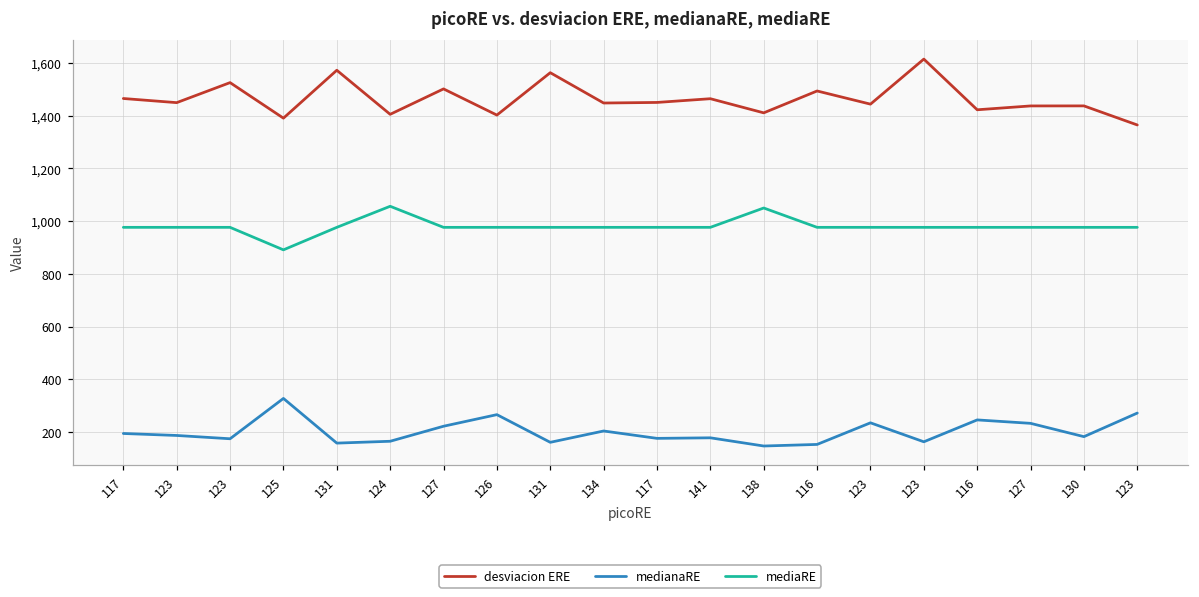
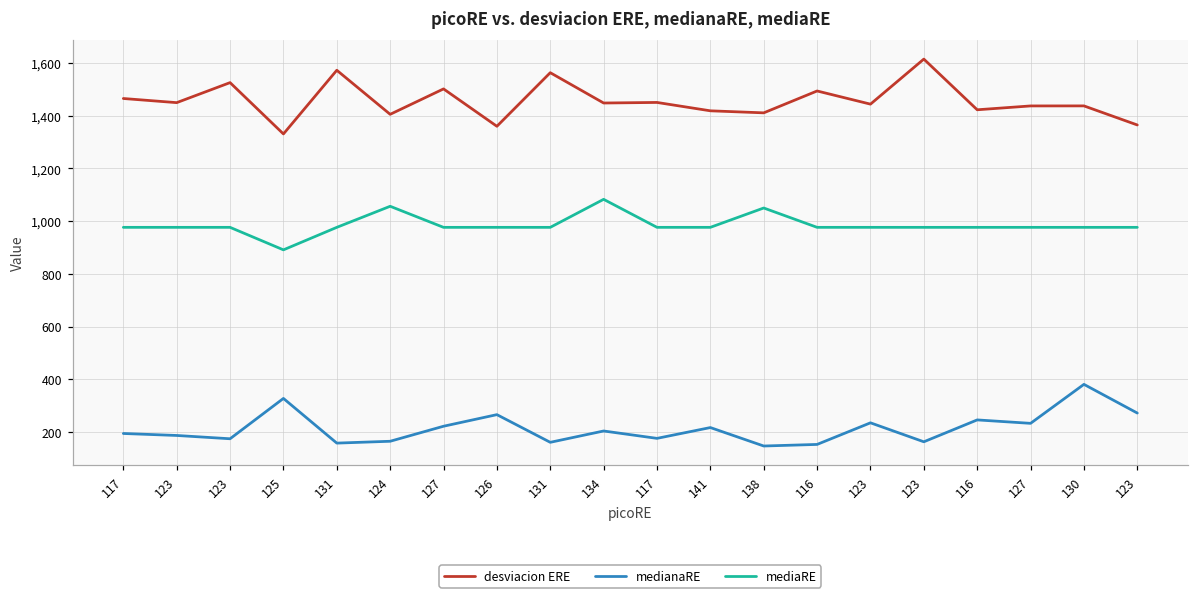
desviacion ERE, 125: 1,390 -> 1,330
desviacion ERE, 126: 1,400 -> 1,360
mediaRE, 134: 980 -> 1,080
desviacion ERE, 141: 1,460 -> 1,420
medianaRE, 141: 180 -> 220
medianaRE, 130: 180 -> 380
